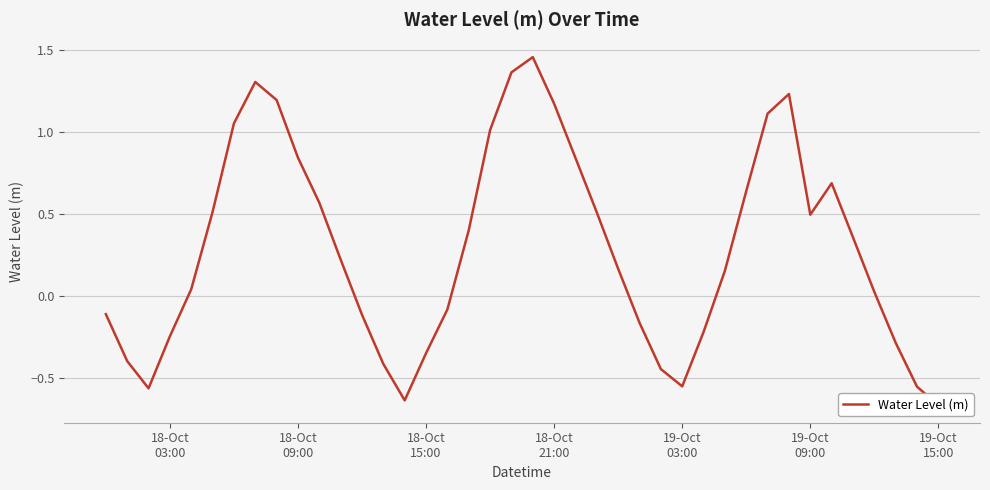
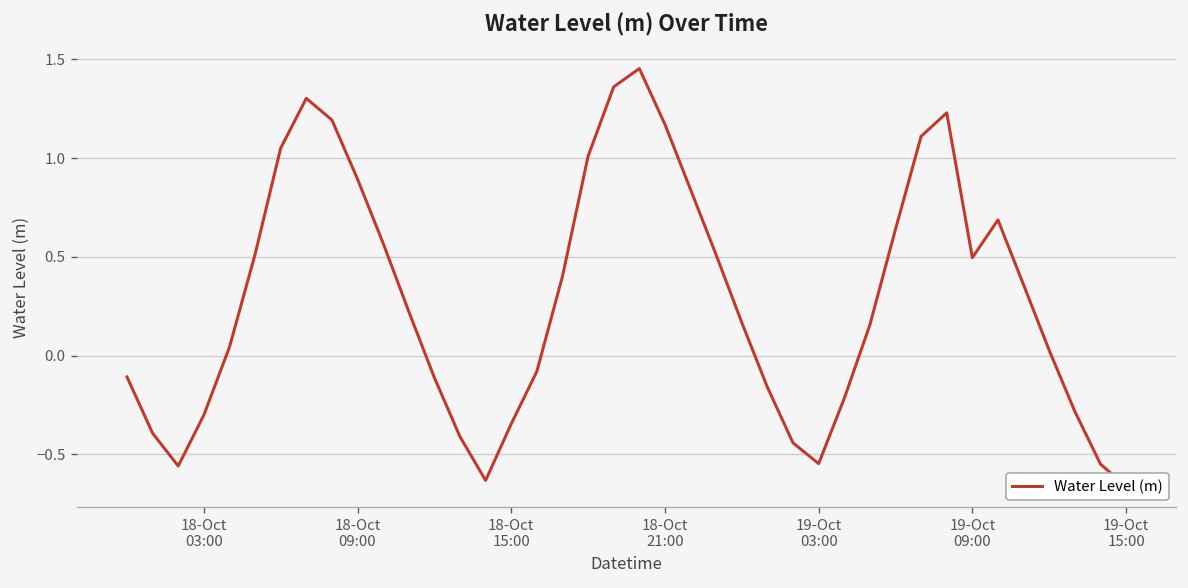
18-Oct 03:00: -0.24 -> -0.30
18-Oct 09:00: 0.84 -> 0.89
